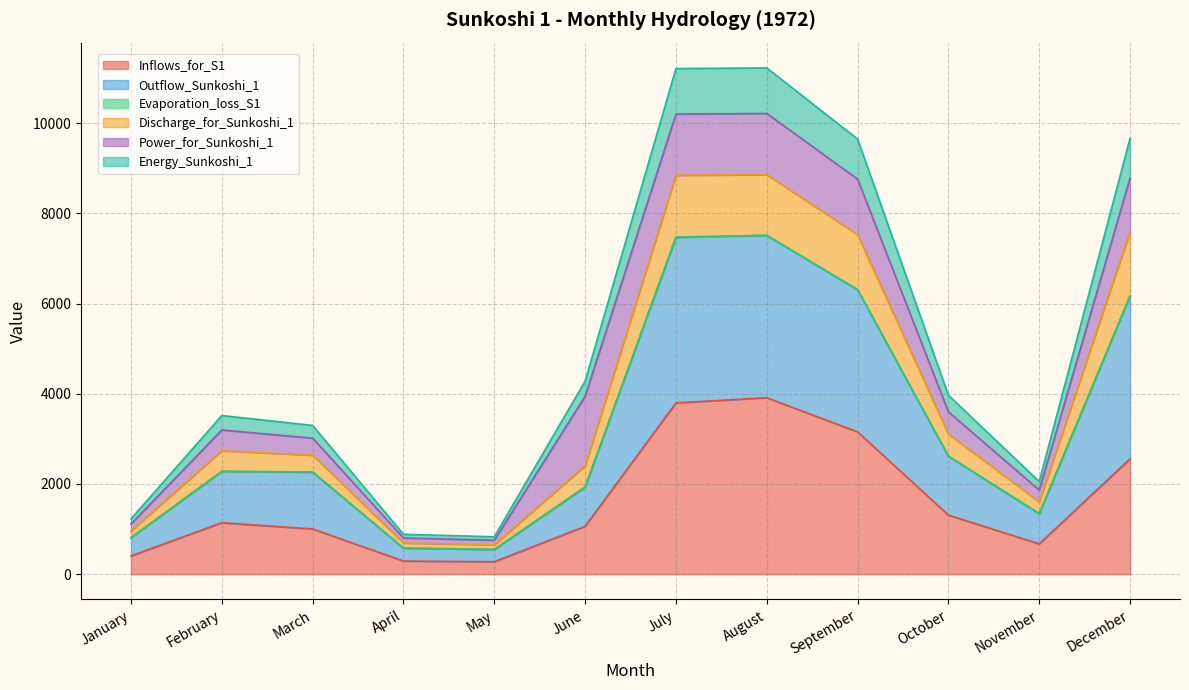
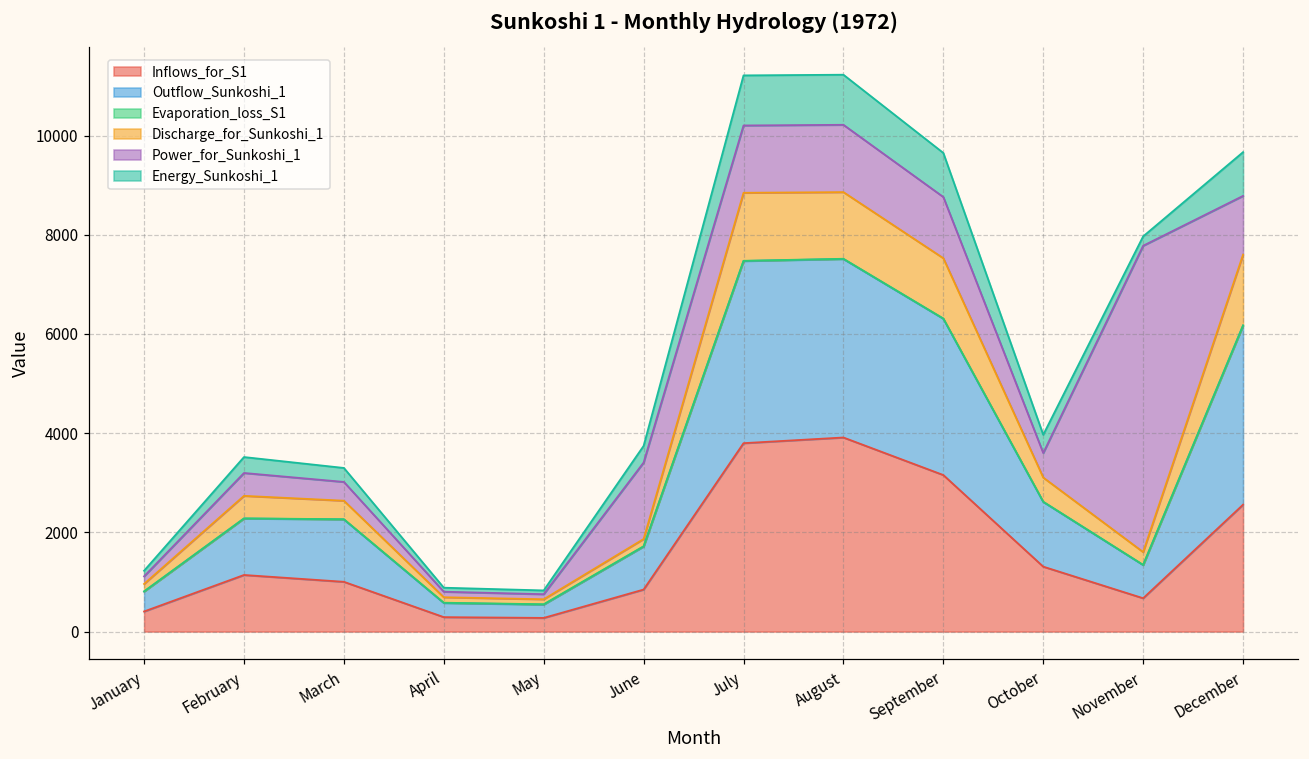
Inflows_for_S1, June: 1100 -> 800
Discharge_for_Sunkoshi_1, June: 500 -> 100
Power_for_Sunkoshi_1, November: 300 -> 6200
